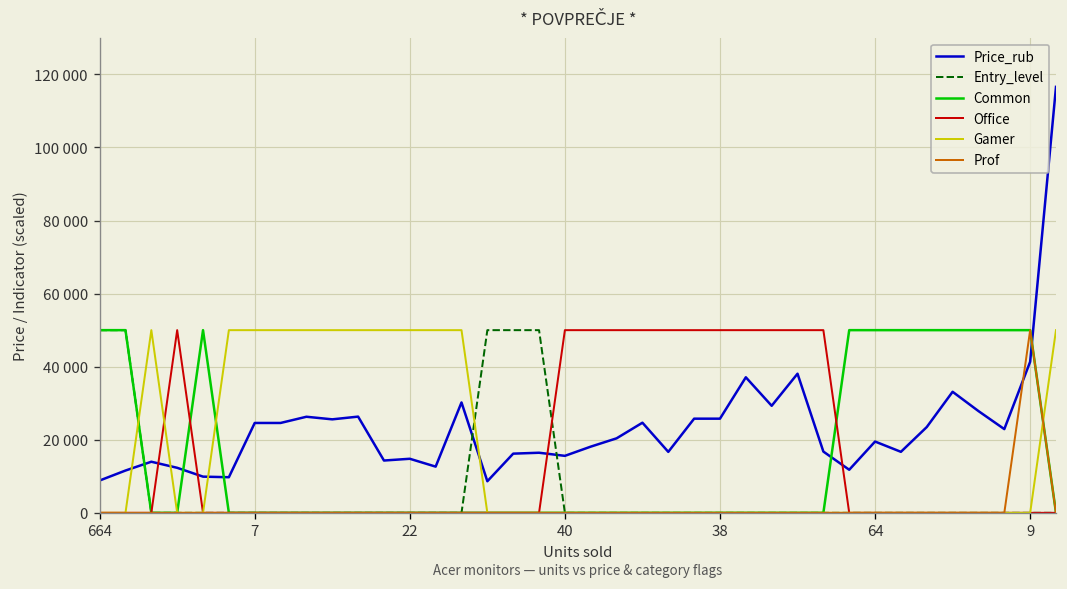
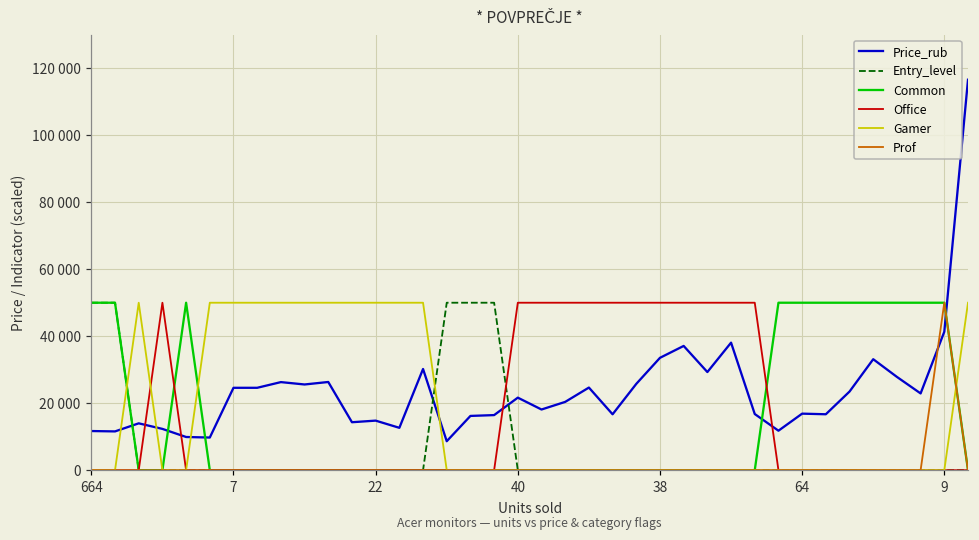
Price_rub, 664: 9000 -> 12000
Price_rub, 40: 16000 -> 22000
Price_rub, 38: 26000 -> 34000
Price_rub, 64: 20000 -> 17000
